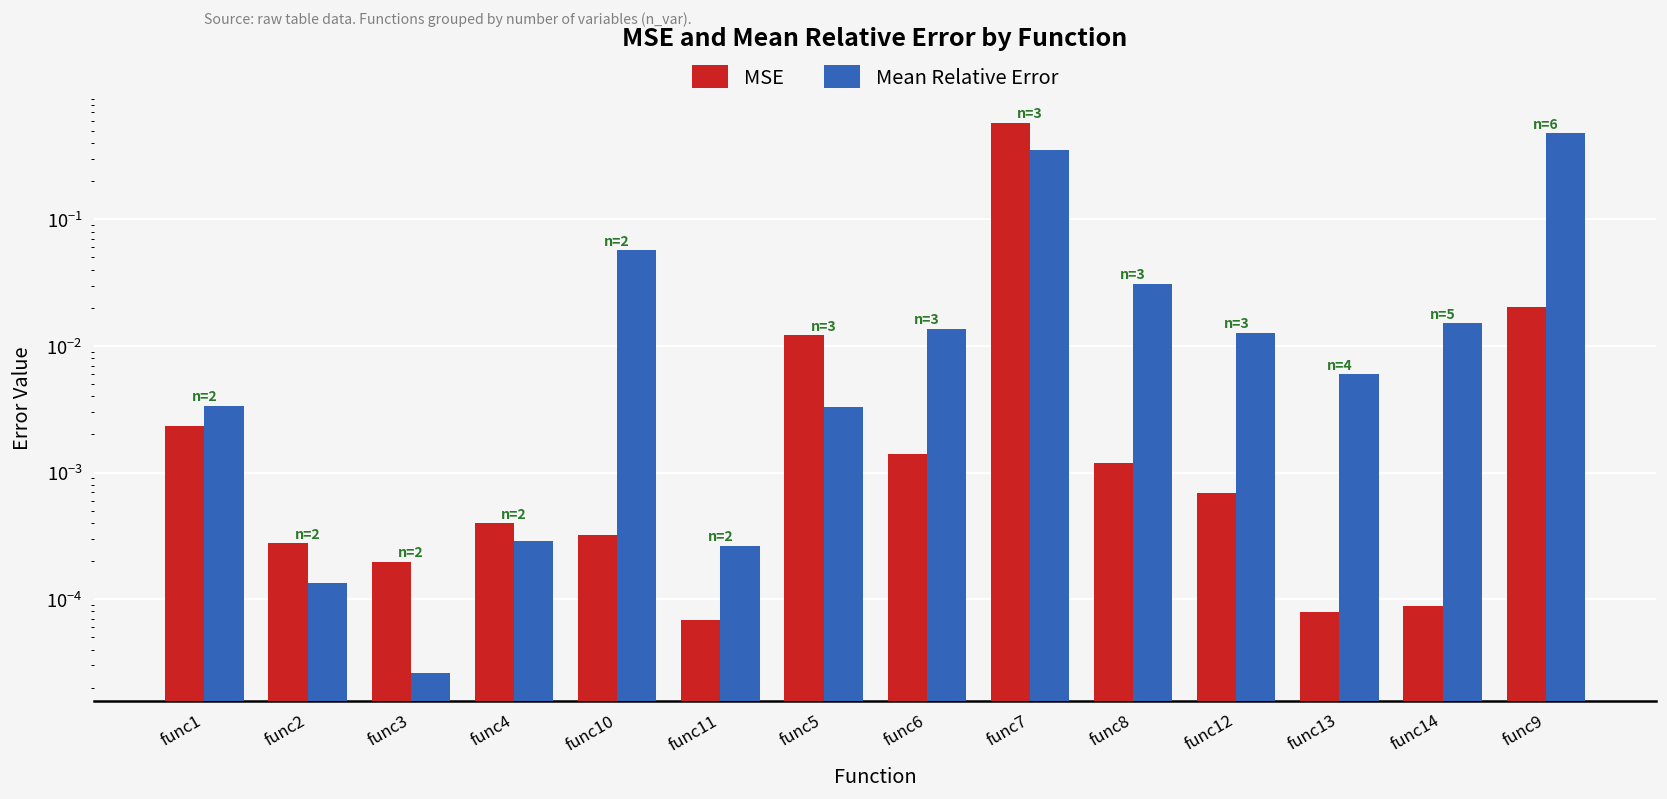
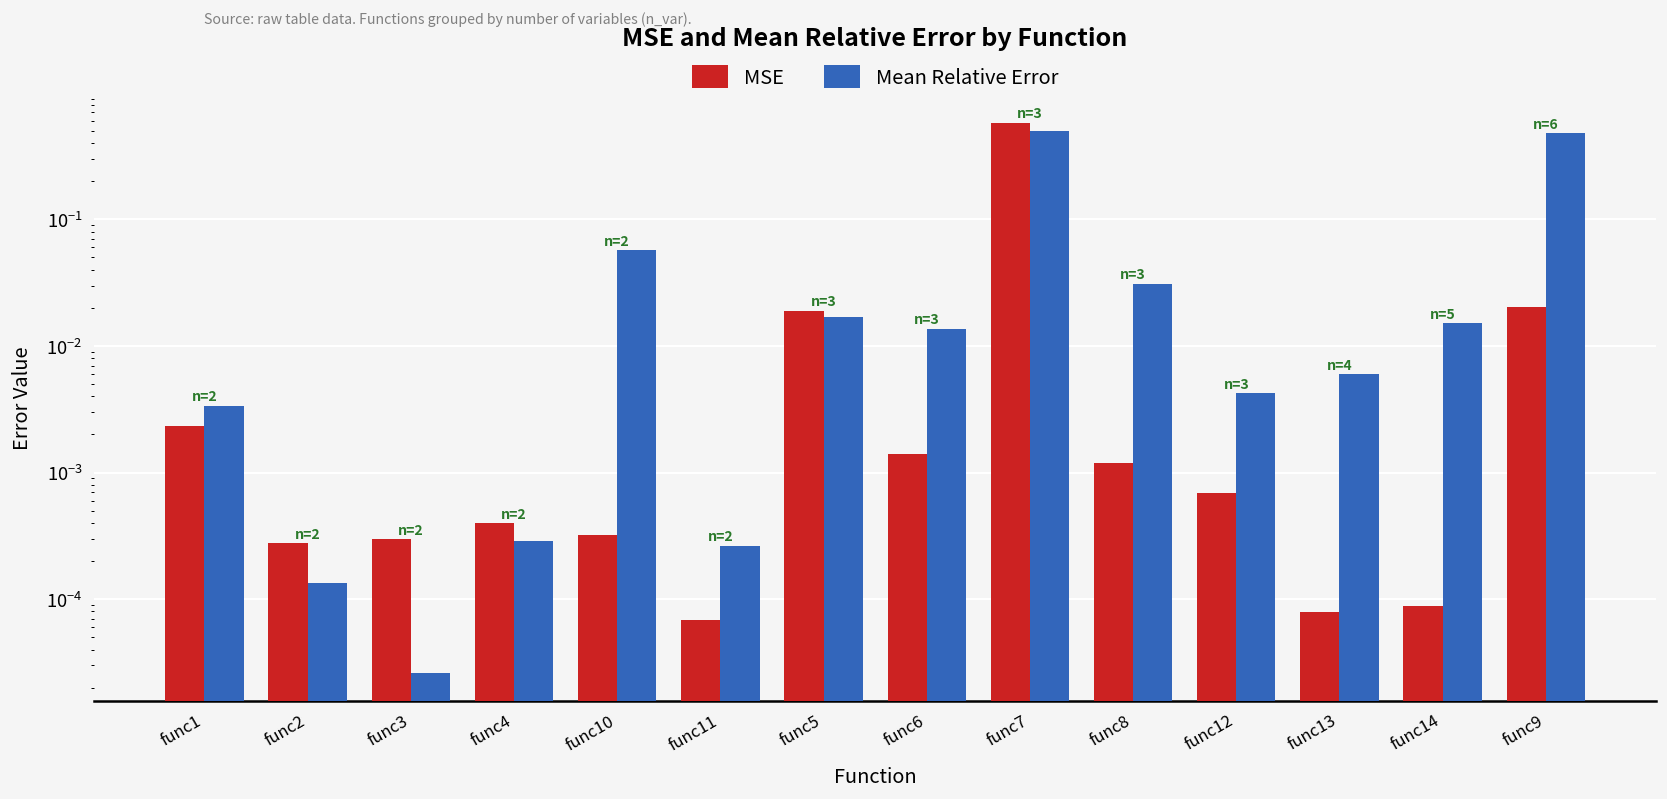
MSE, func3: 0.00020 -> 0.00030
MSE, func5: 0.012 -> 0.019
Mean Relative Error, func5: 0.0033 -> 0.017
Mean Relative Error, func7: 0.35 -> 0.5
Mean Relative Error, func12: 0.013 -> 0.0042
